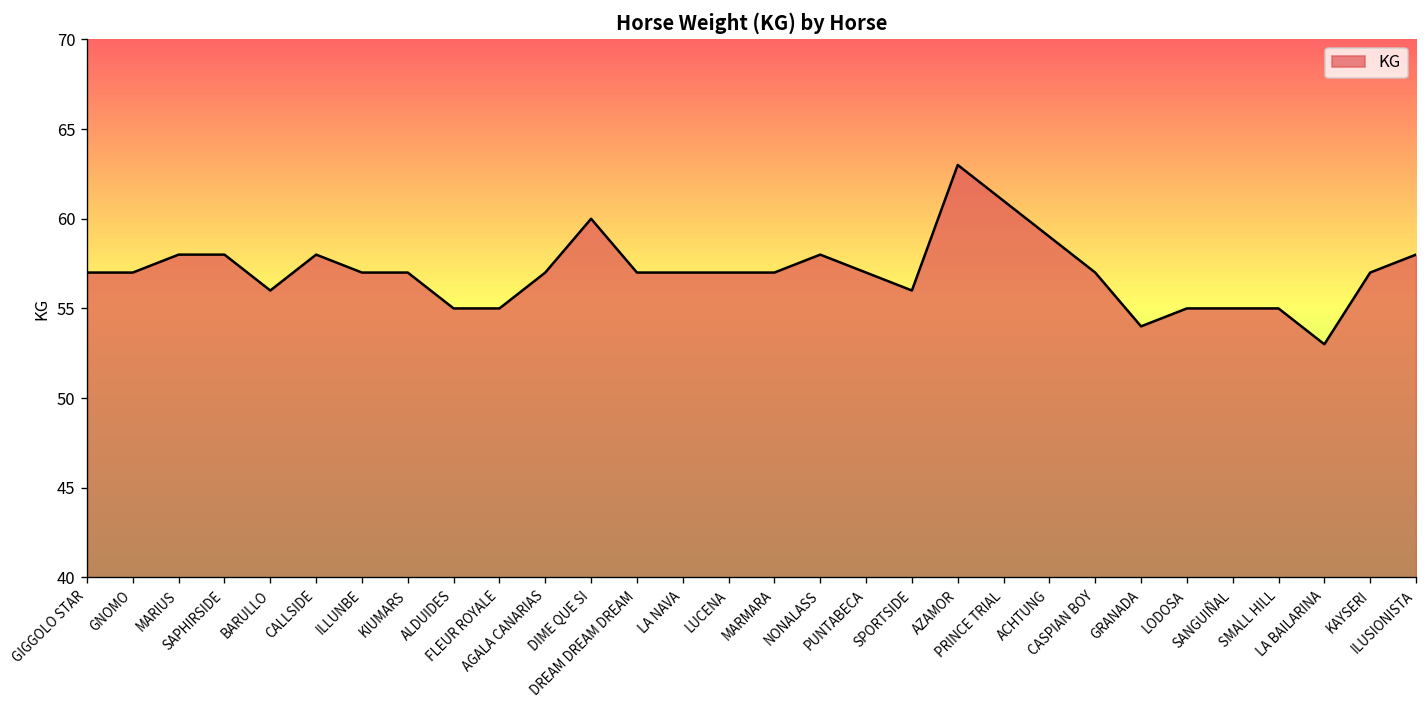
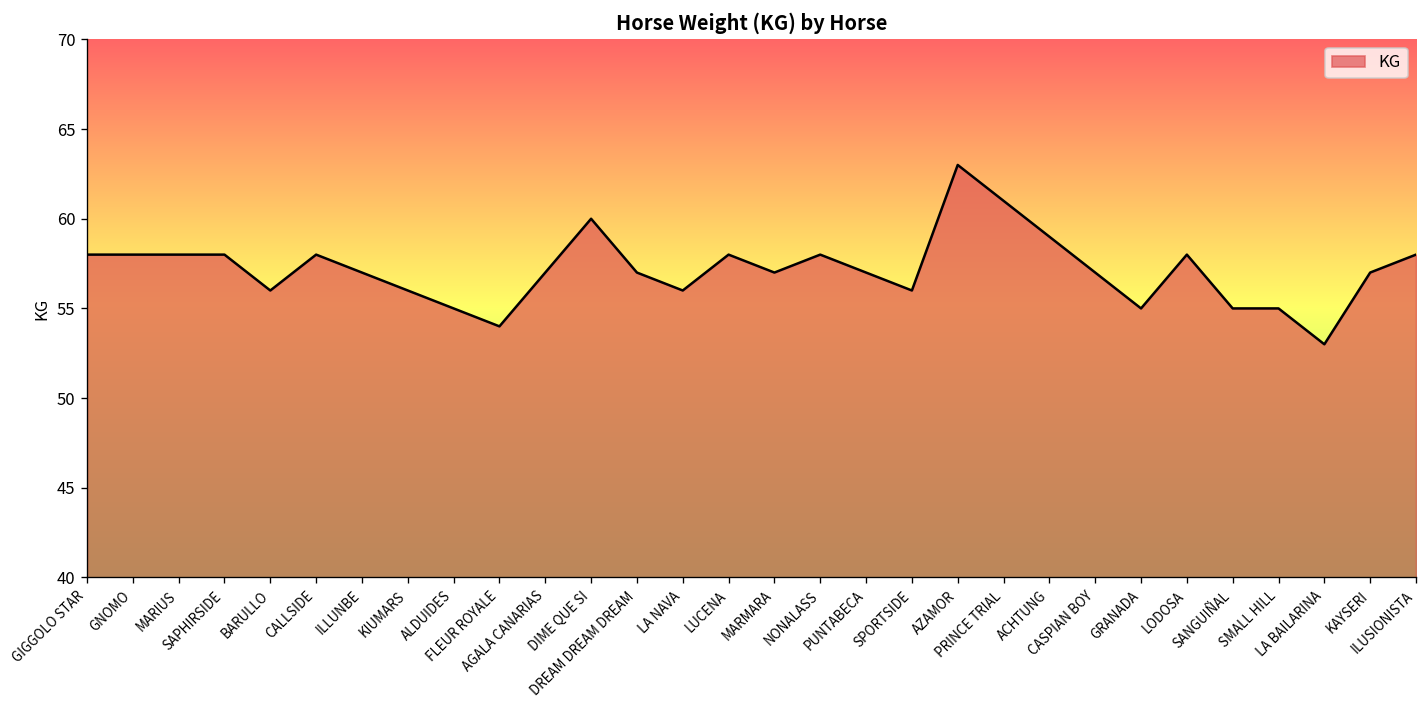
GIGGOLO STAR: 57 -> 58
GNOMO: 57 -> 58
KIUMARS: 57 -> 56
FLEUR ROYALE: 55 -> 54
LA NAVA: 57 -> 56
LUCENA: 57 -> 58
GRANADA: 54 -> 55
LODOSA: 55 -> 58
